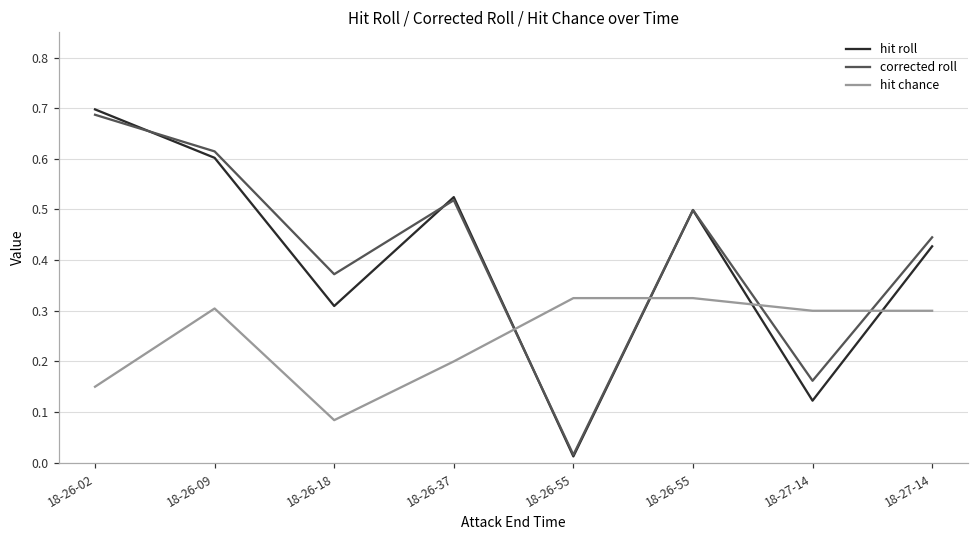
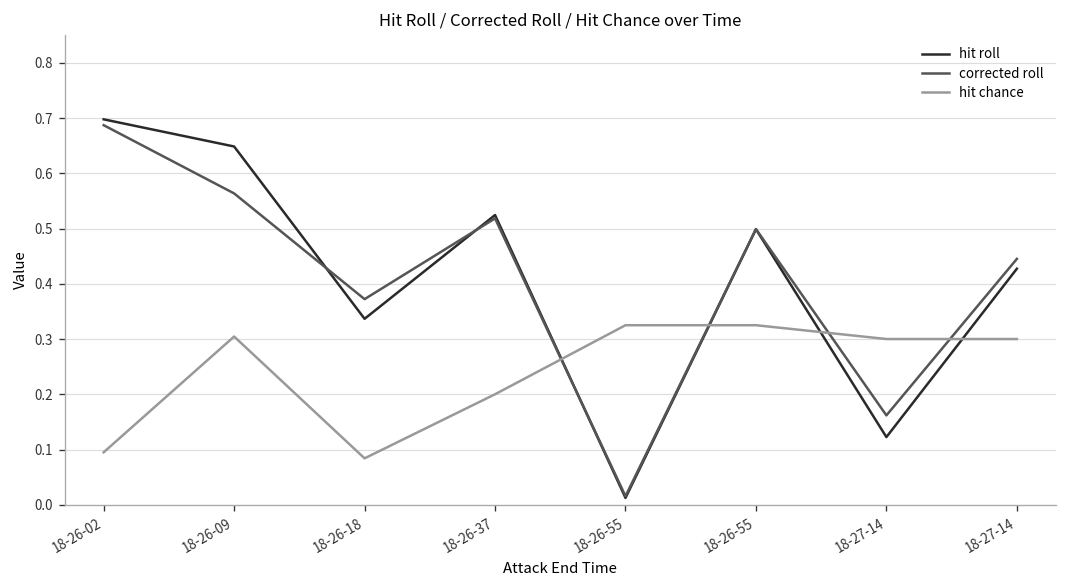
hit chance, 18-26-02: 0.15 -> 0.09
hit roll, 18-26-09: 0.60 -> 0.65
corrected roll, 18-26-09: 0.61 -> 0.56
hit roll, 18-26-18: 0.31 -> 0.34
